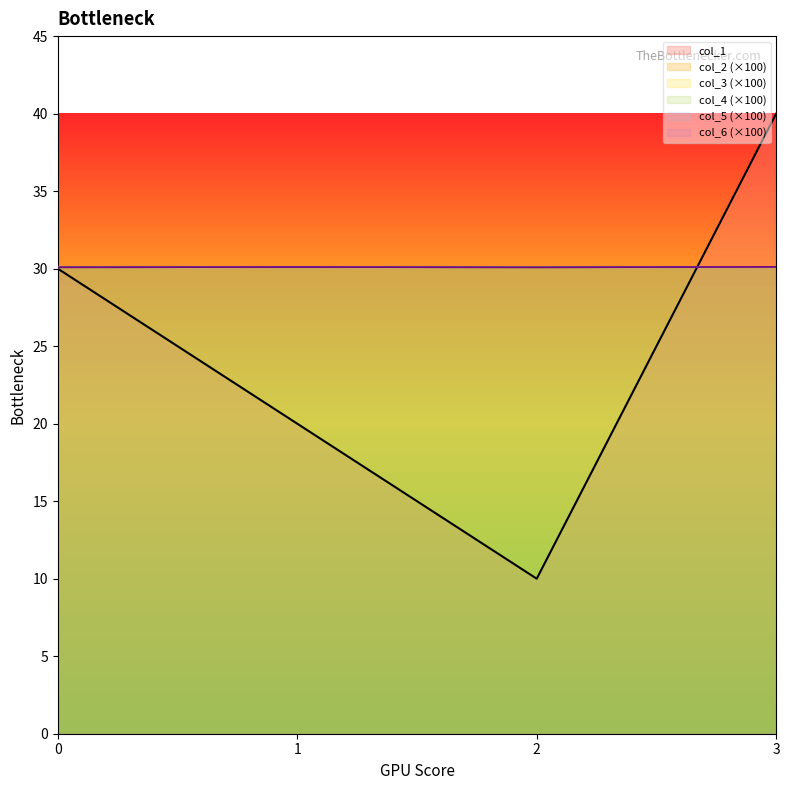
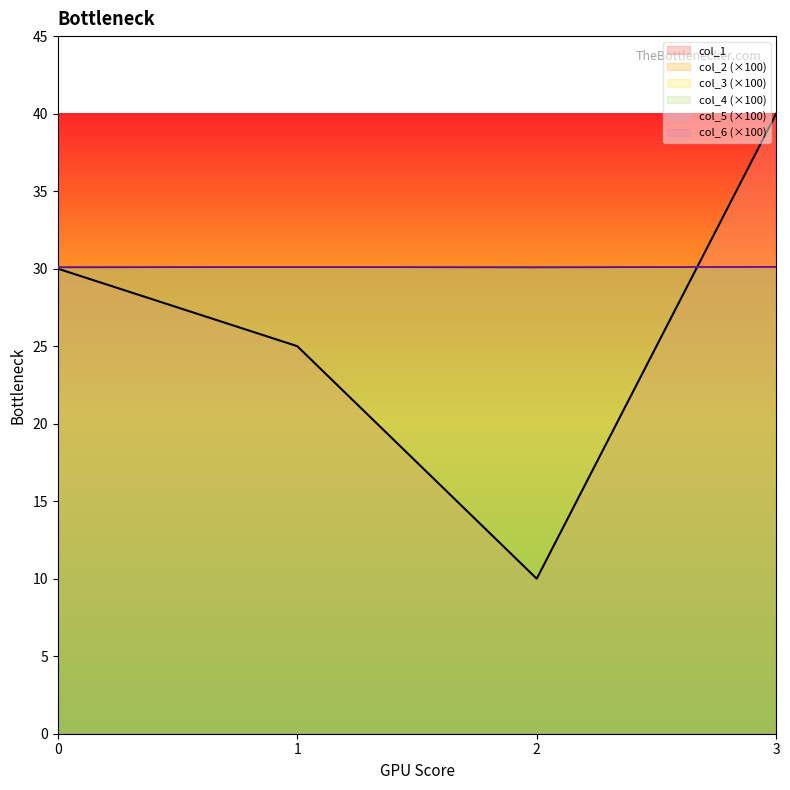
col_1, 1: 20 -> 25
